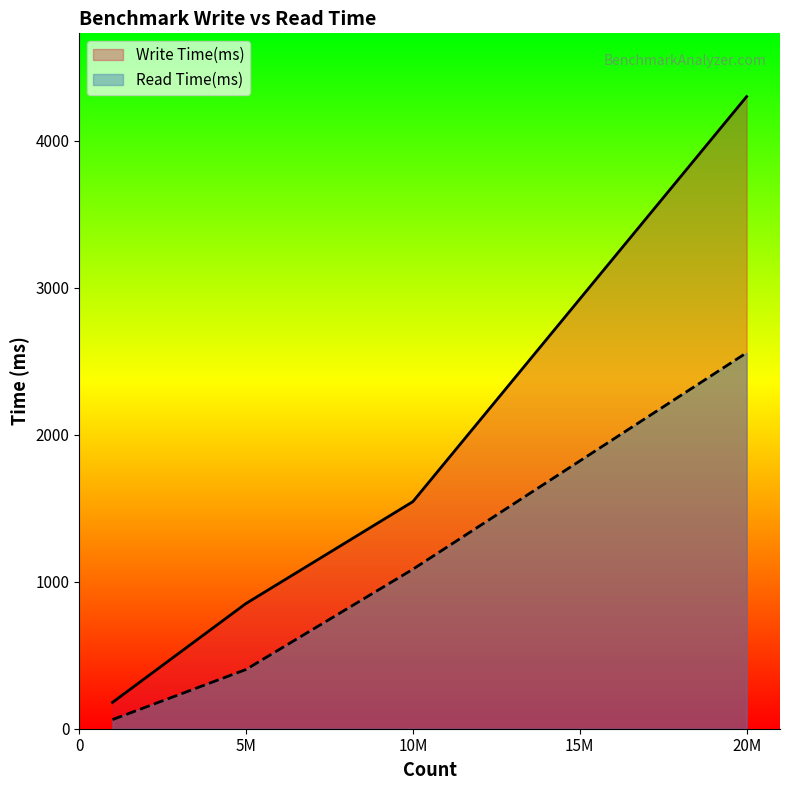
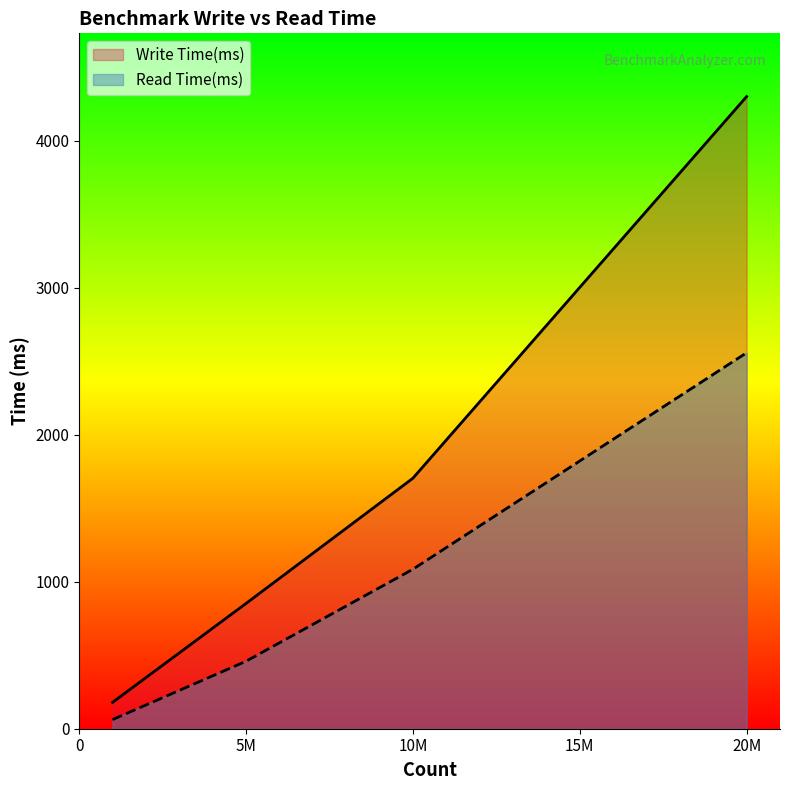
Read Time(ms), 5M: 400 -> 460
Write Time(ms), 10M: 1550 -> 1700
